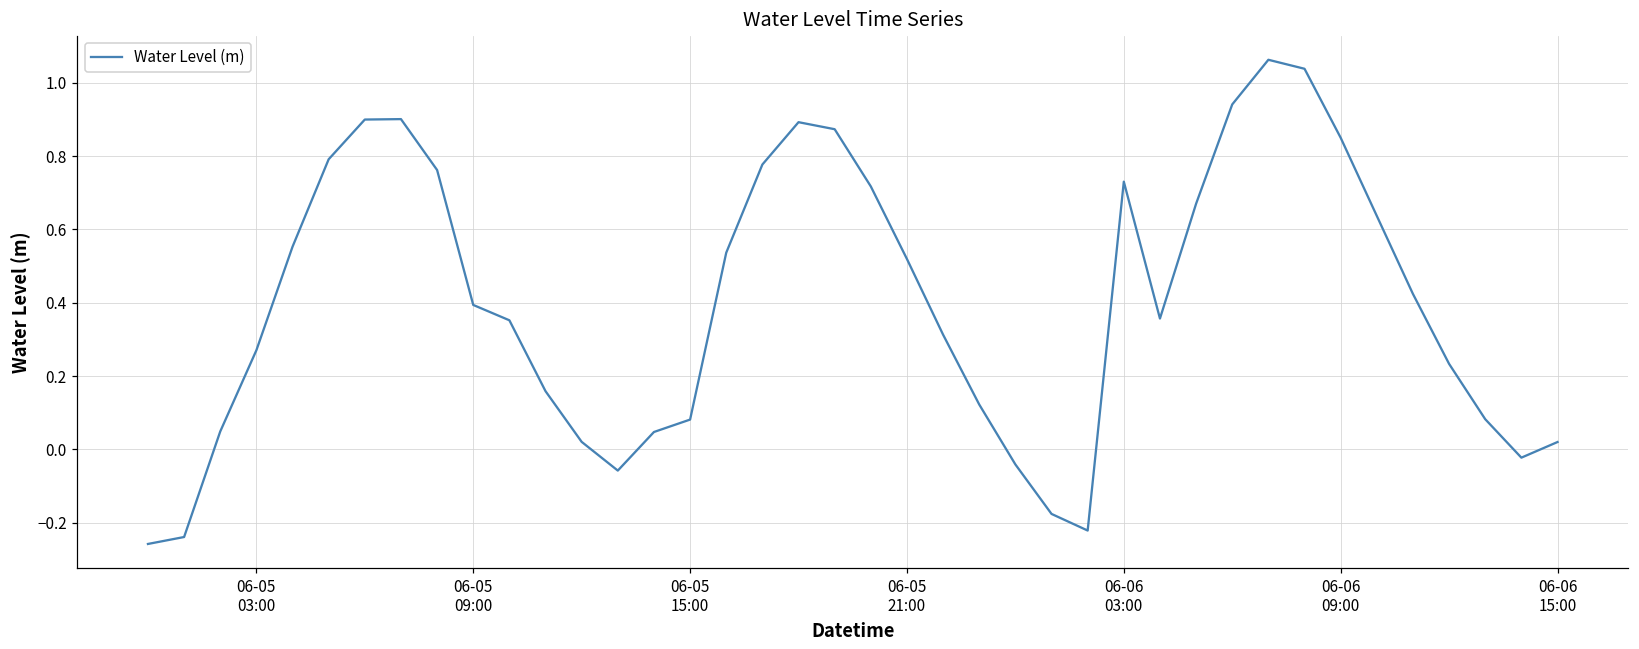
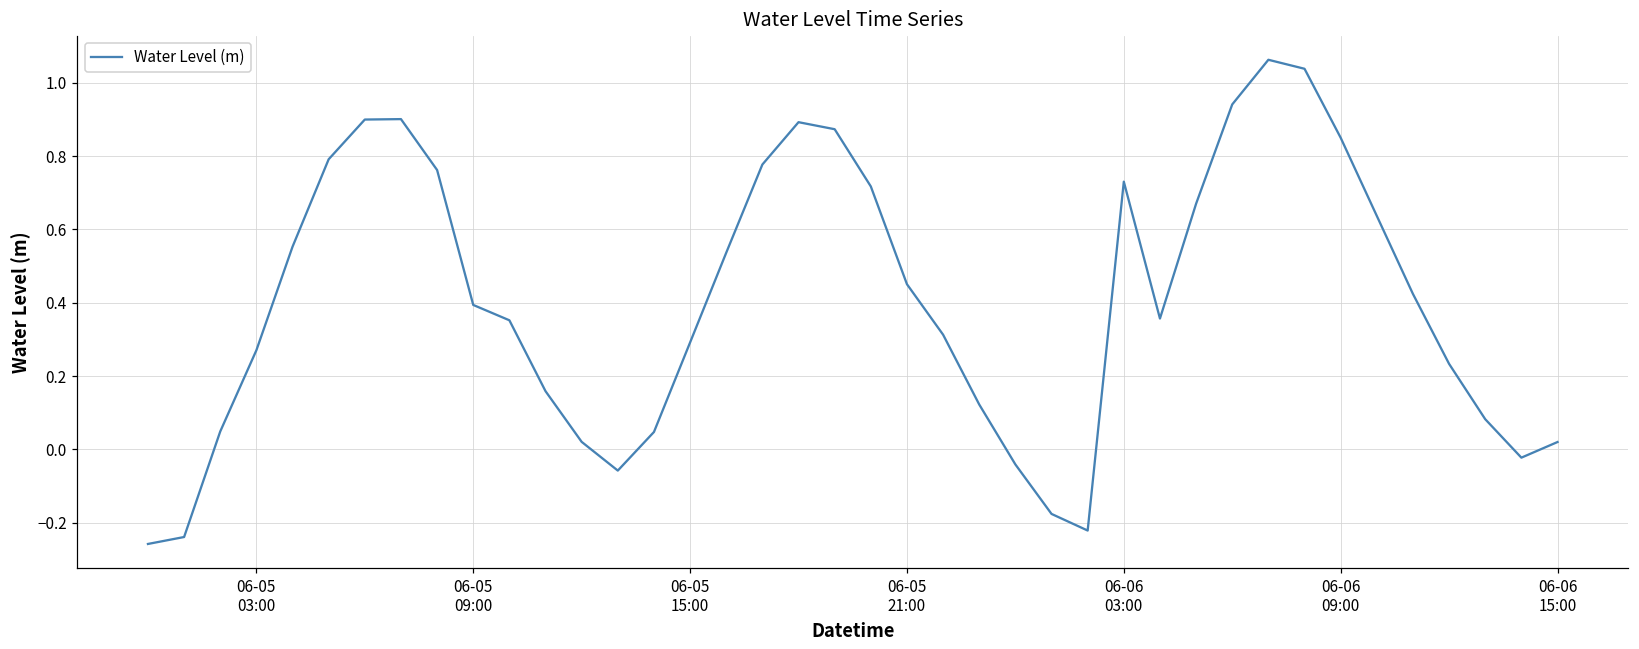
06-05 15:00: 0.08 -> 0.29
06-05 21:00: 0.52 -> 0.45
